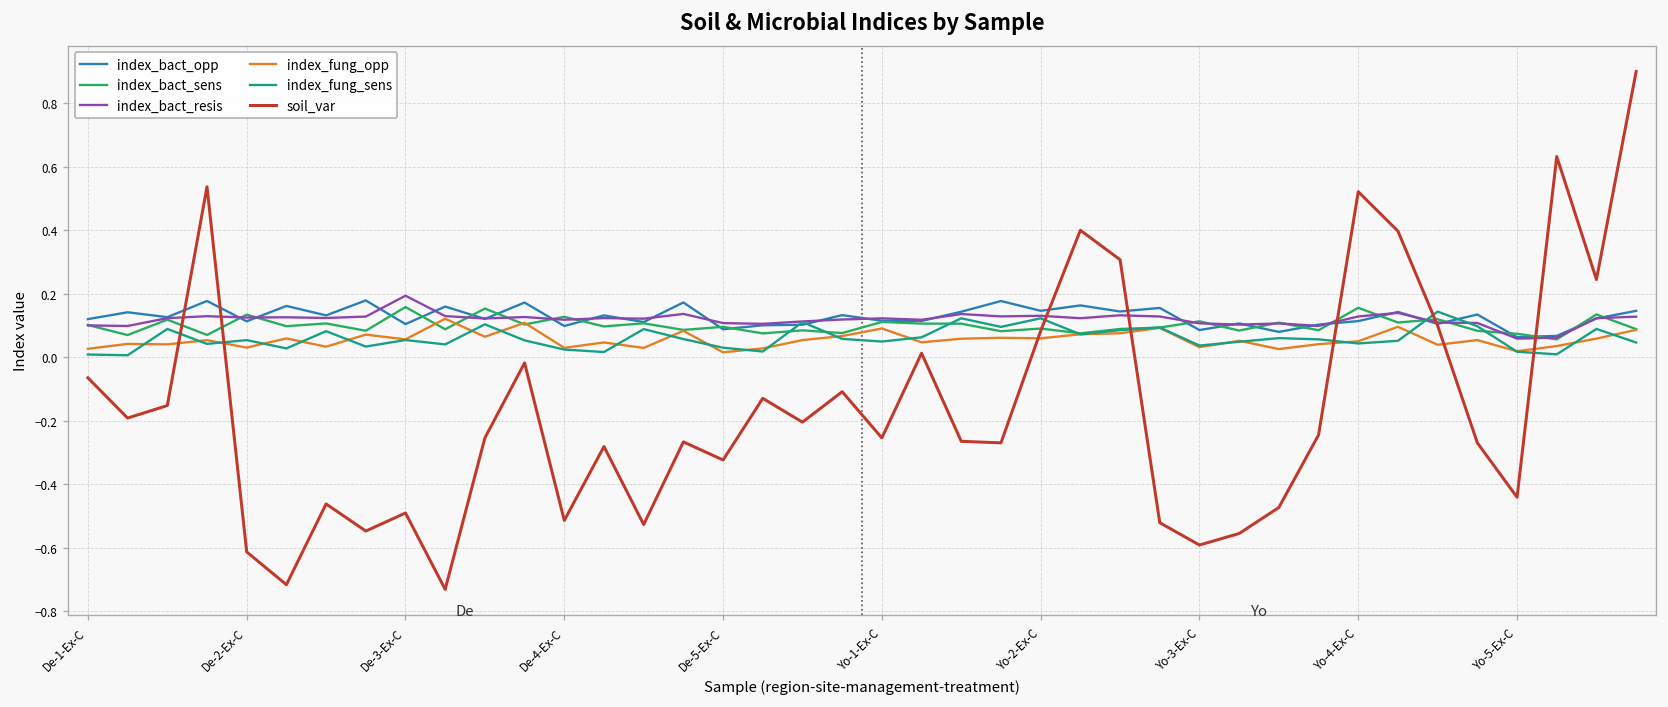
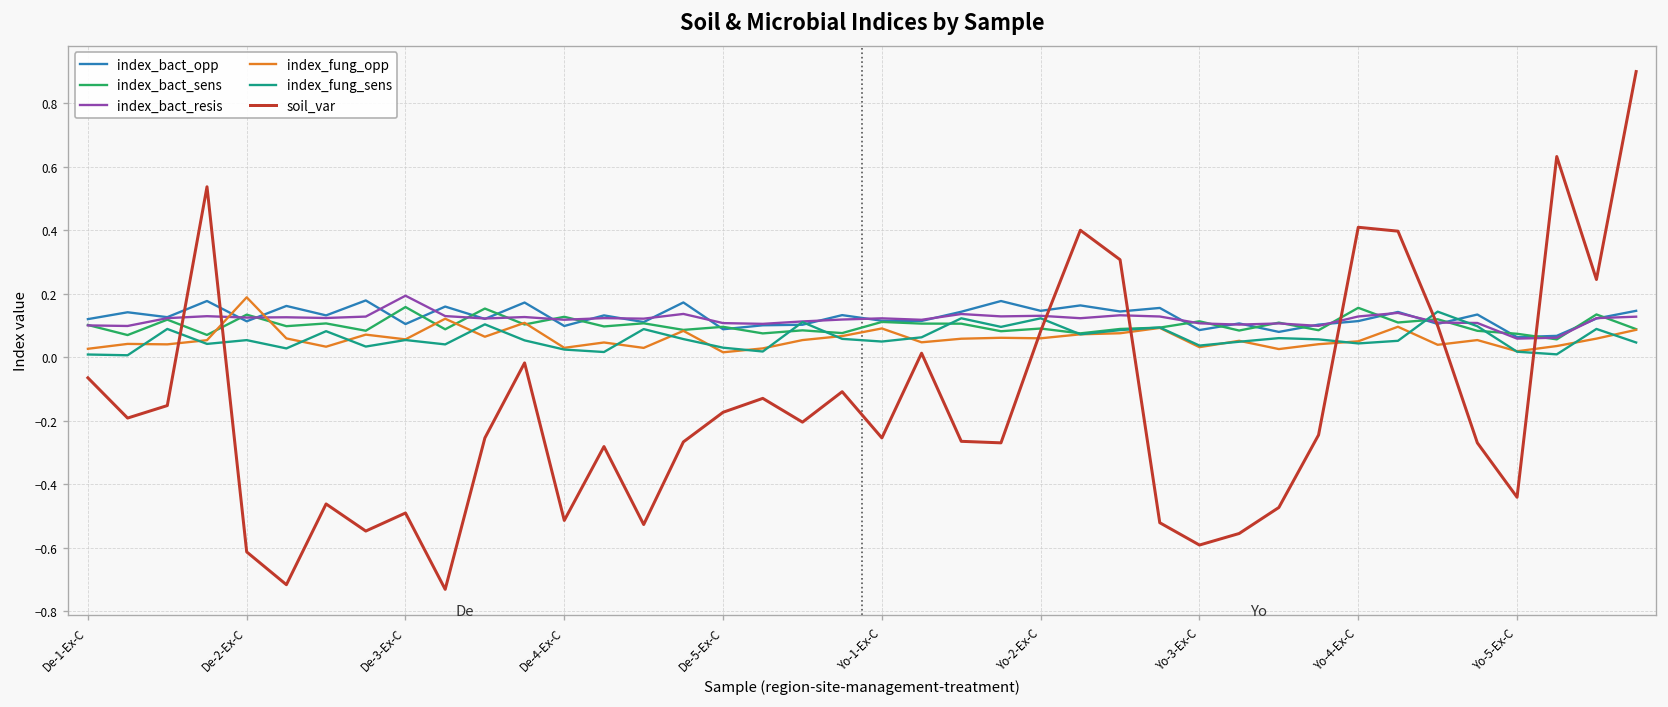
index_fung_opp, De-2-Ex-C: 0.03 -> 0.19
soil_var, De-5-Ex-C: -0.32 -> -0.17
soil_var, Yo-4-Ex-C: 0.52 -> 0.41
